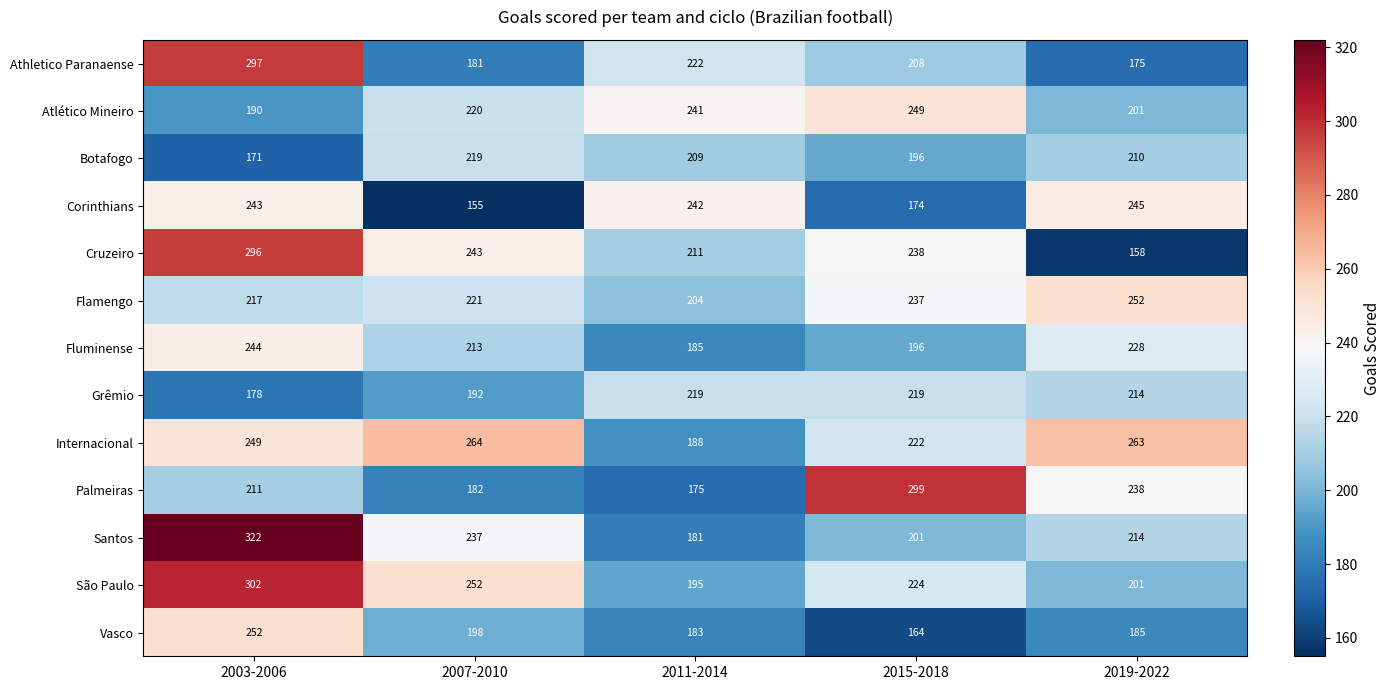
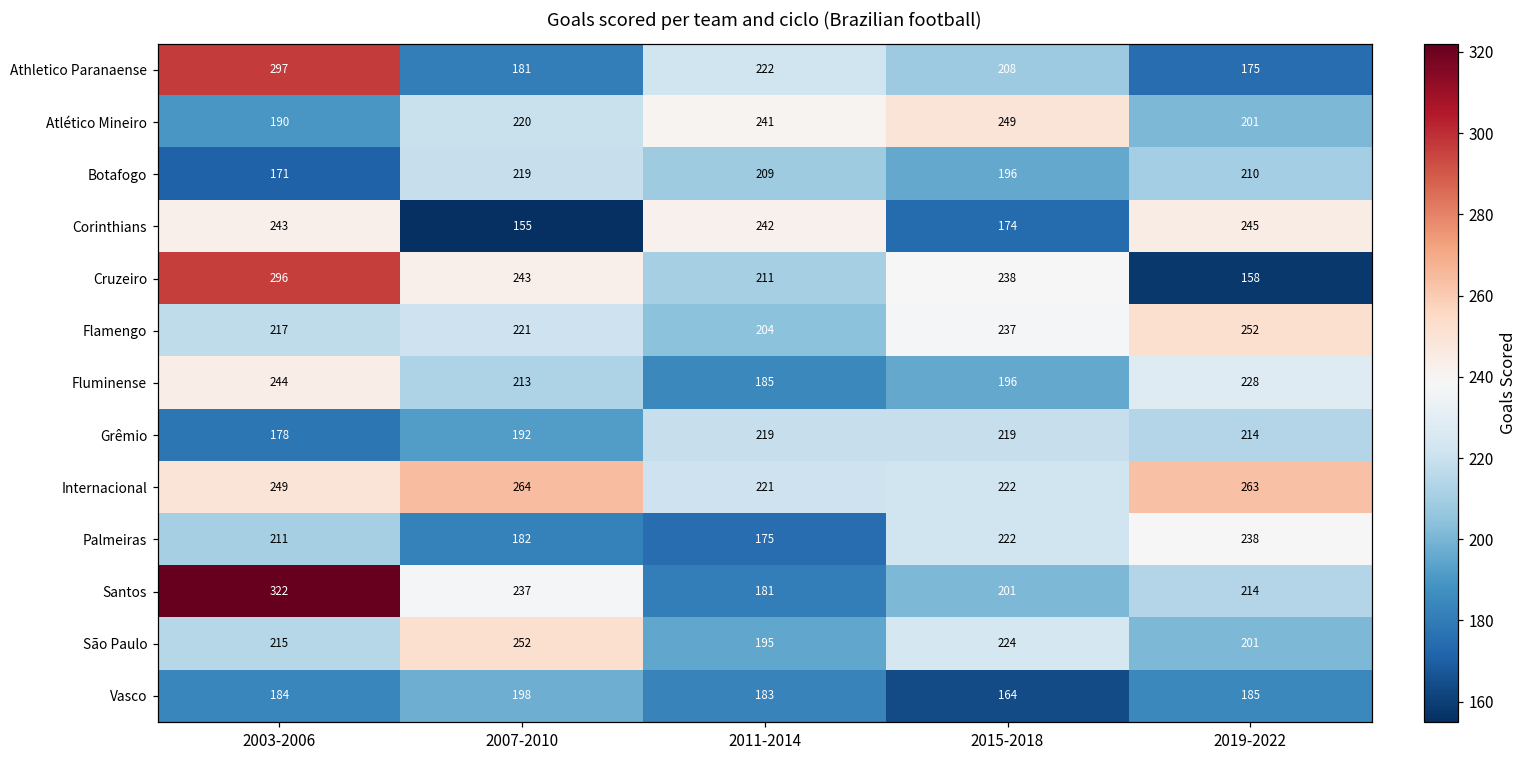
Internacional, 2011-2014: 188 -> 221
Palmeiras, 2015-2018: 299 -> 222
São Paulo, 2003-2006: 302 -> 215
Vasco, 2003-2006: 252 -> 184
